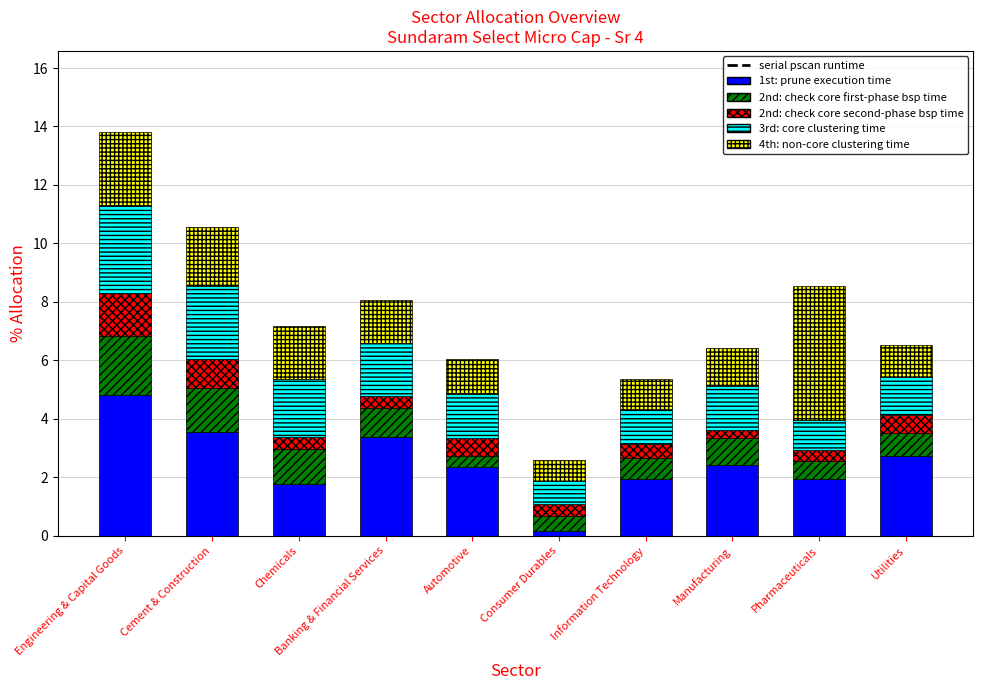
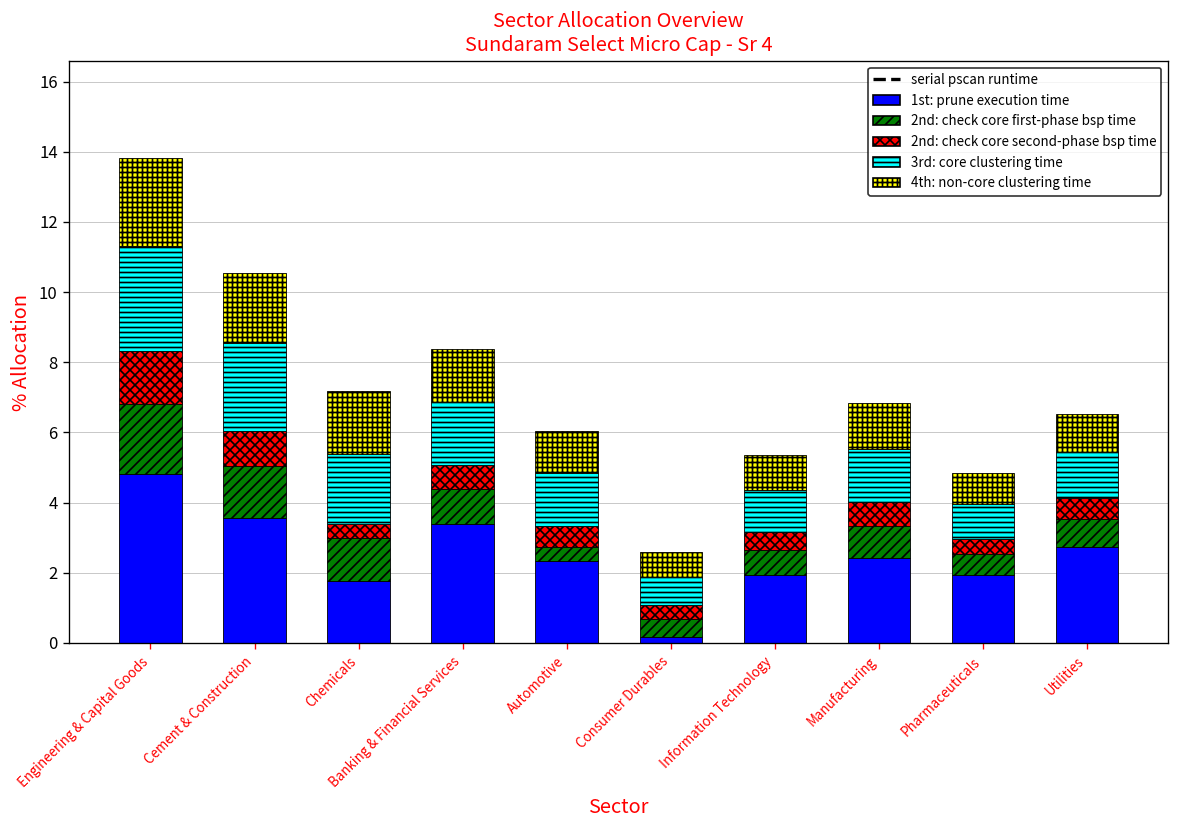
2nd: check core second-phase bsp time, Banking & Financial Services: 0.4 -> 0.7
2nd: check core second-phase bsp time, Manufacturing: 0.3 -> 0.7
4th: non-core clustering time, Pharmaceuticals: 4.6 -> 0.9
